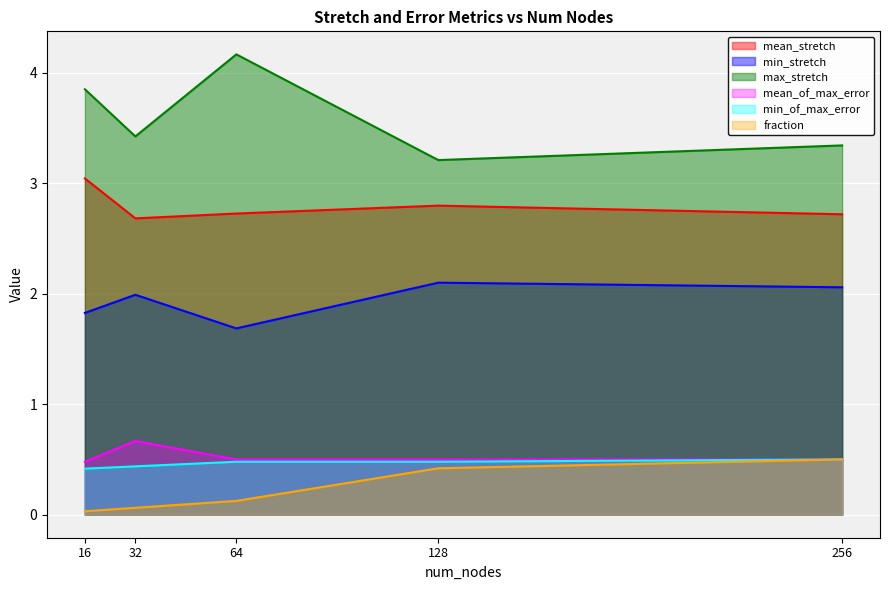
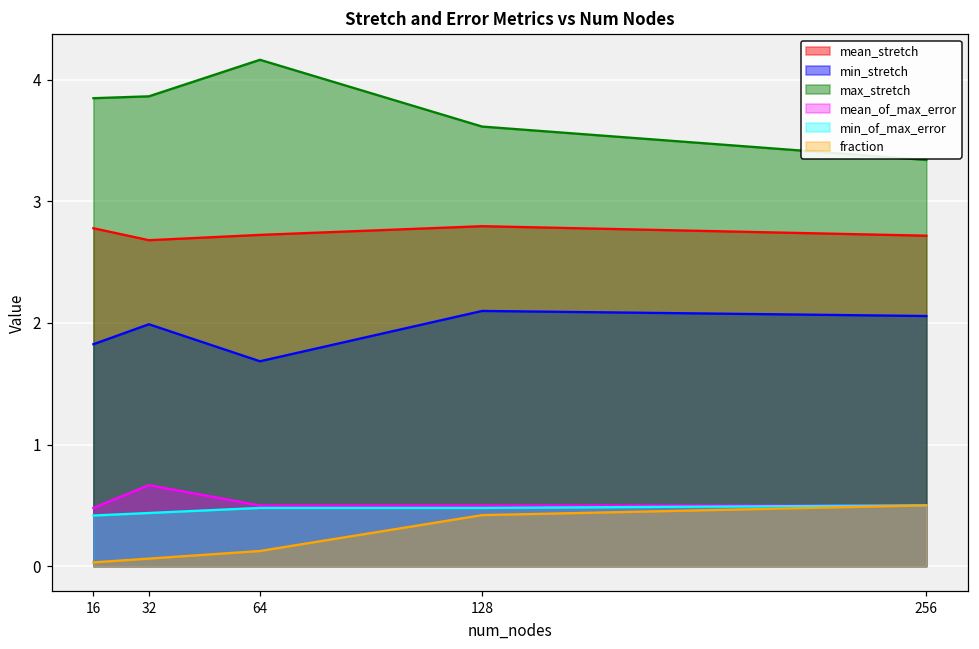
mean_stretch, 16: 3.04 -> 2.78
max_stretch, 32: 3.42 -> 3.86
max_stretch, 128: 3.21 -> 3.62
